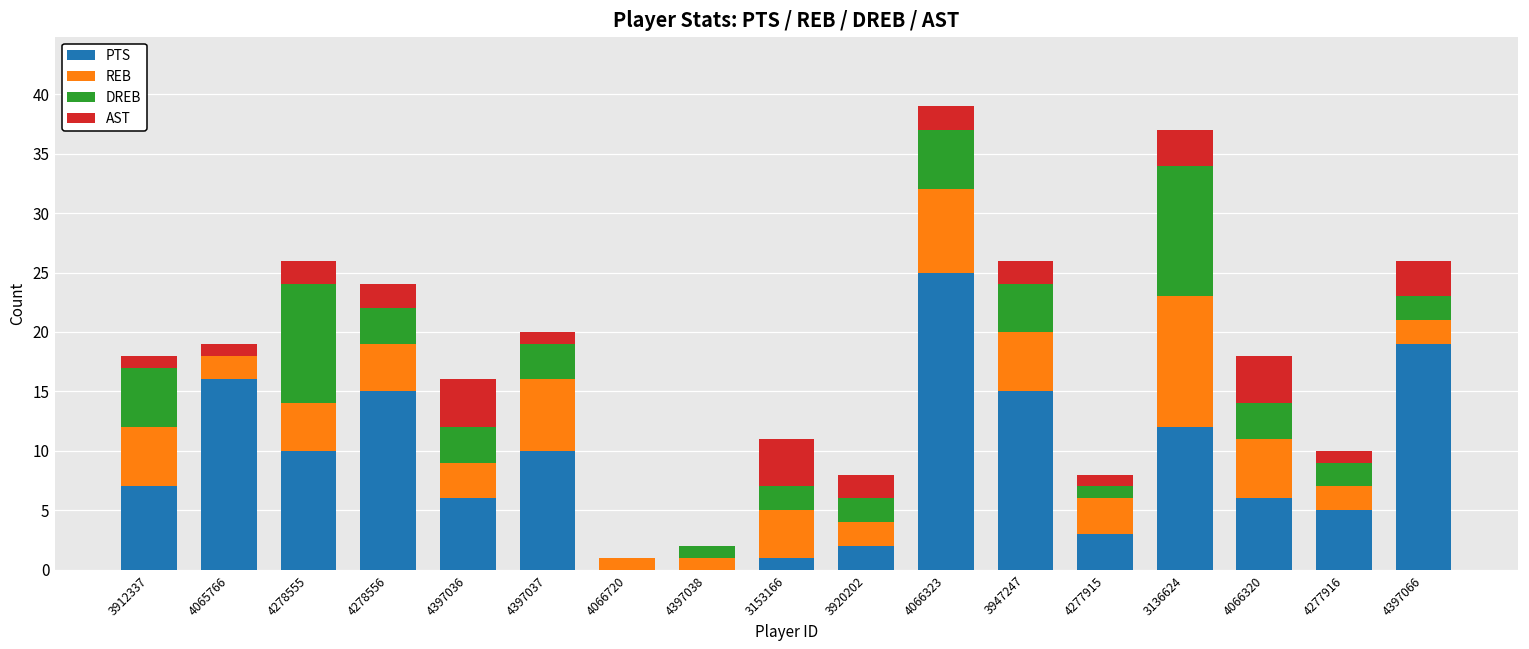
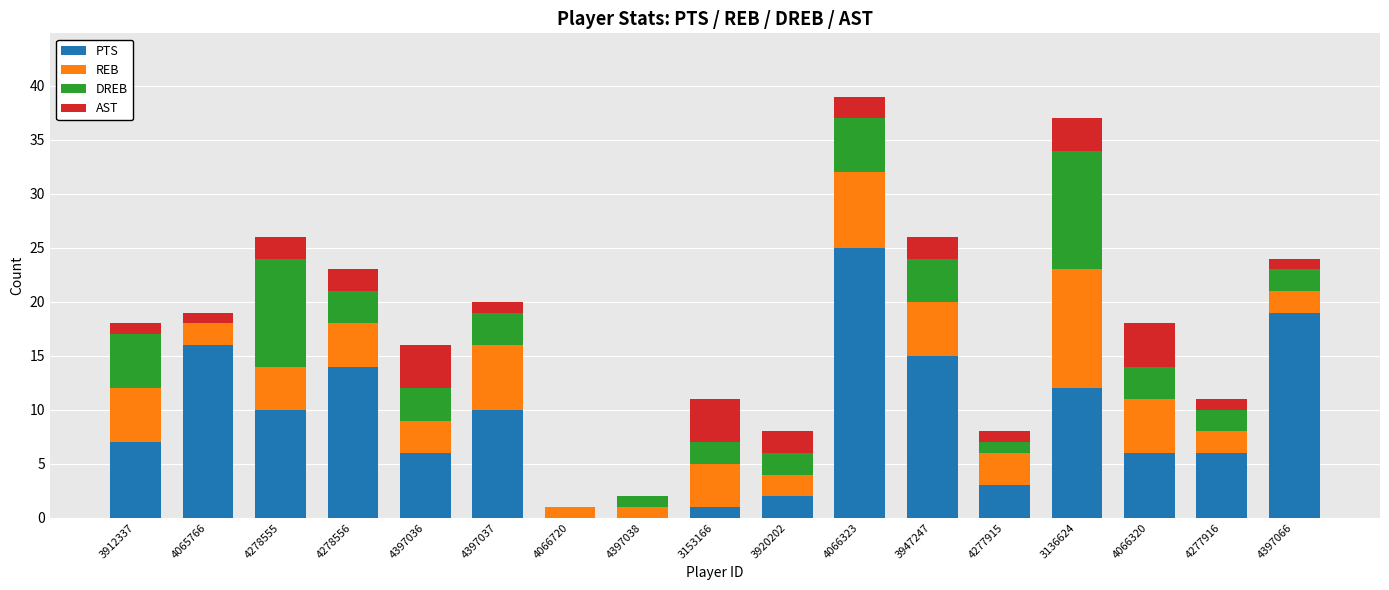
PTS, 4278556: 15 -> 14
PTS, 4277916: 5 -> 6
AST, 4397066: 3 -> 1
